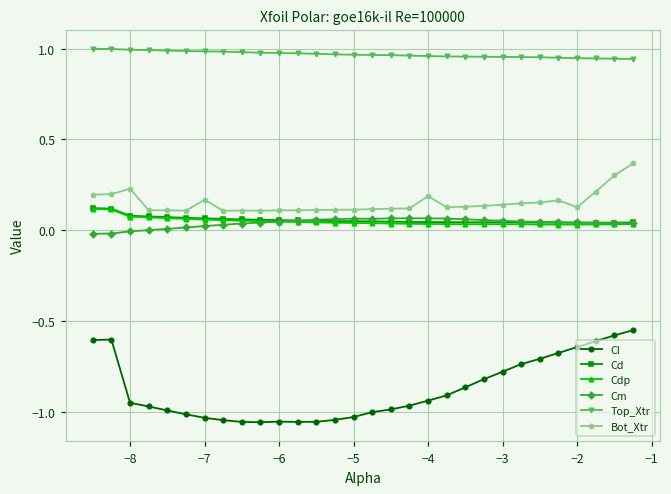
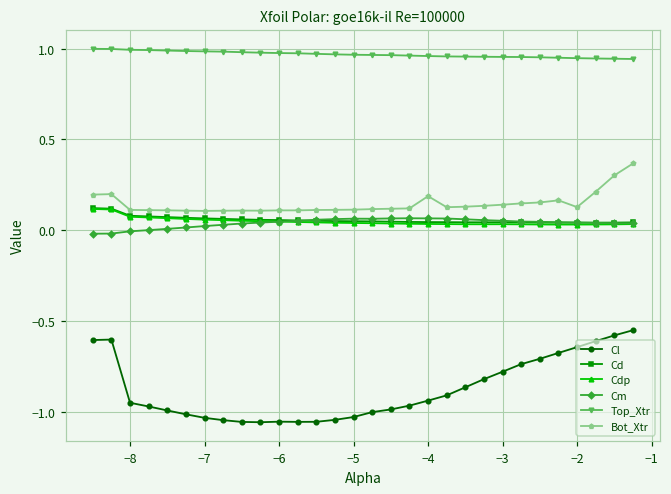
Bot_Xtr, −8: 0.23 -> 0.11
Bot_Xtr, −7: 0.17 -> 0.11
